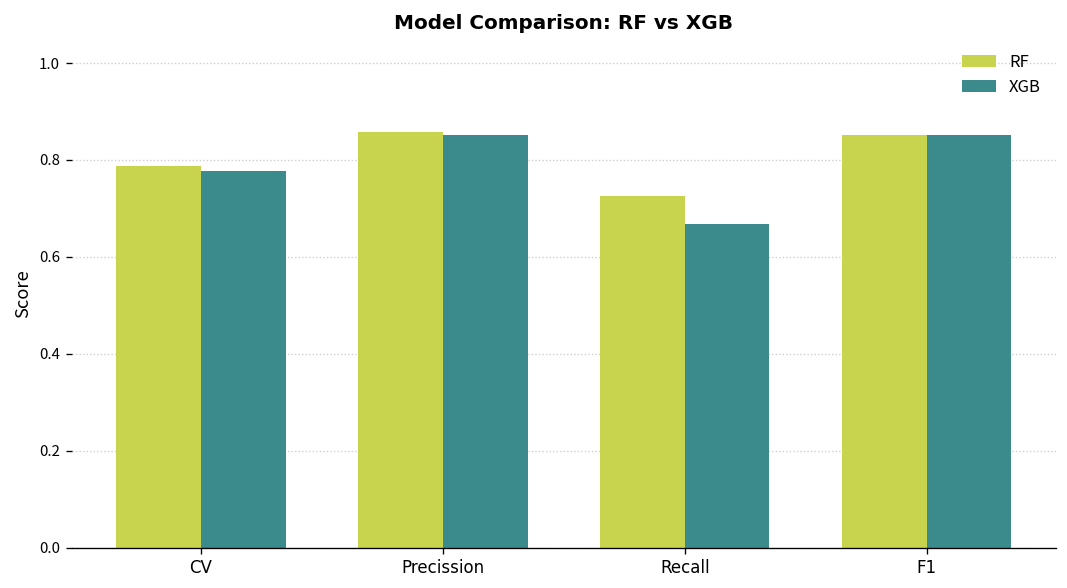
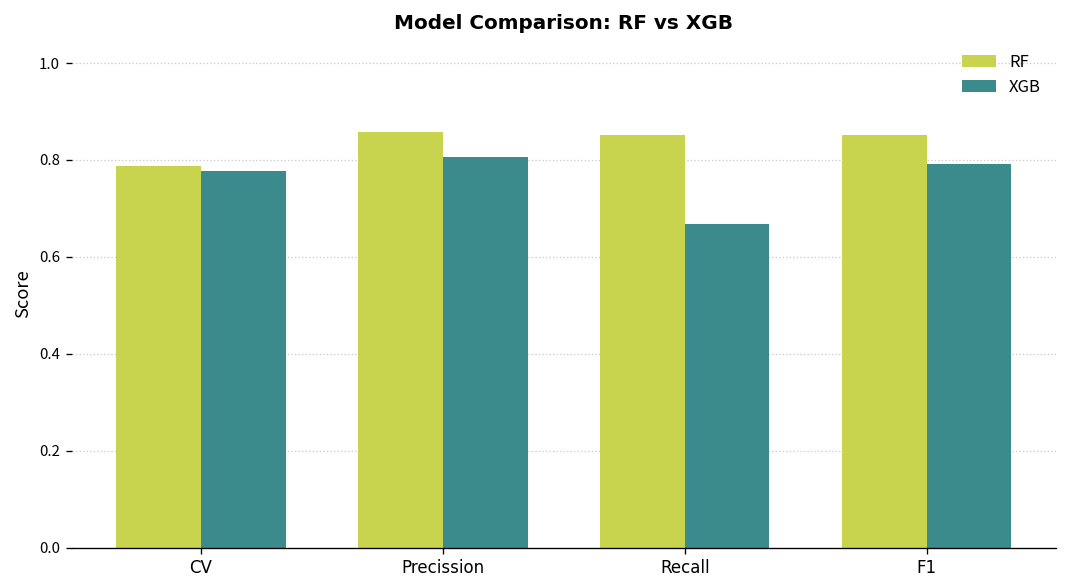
XGB, Precission: 0.85 -> 0.81
RF, Recall: 0.73 -> 0.85
XGB, F1: 0.85 -> 0.79
